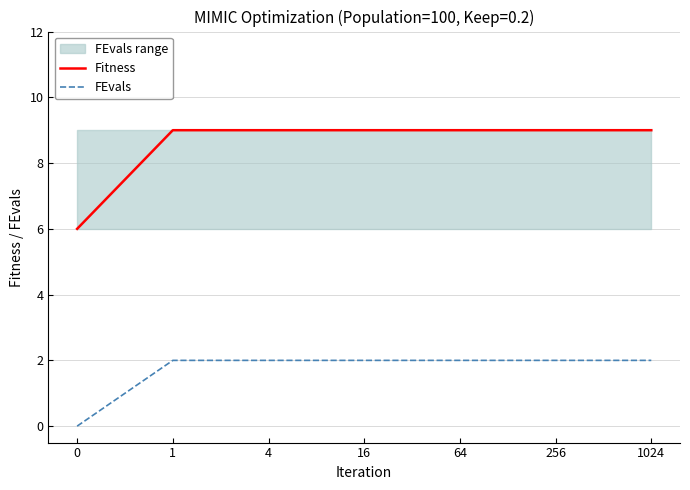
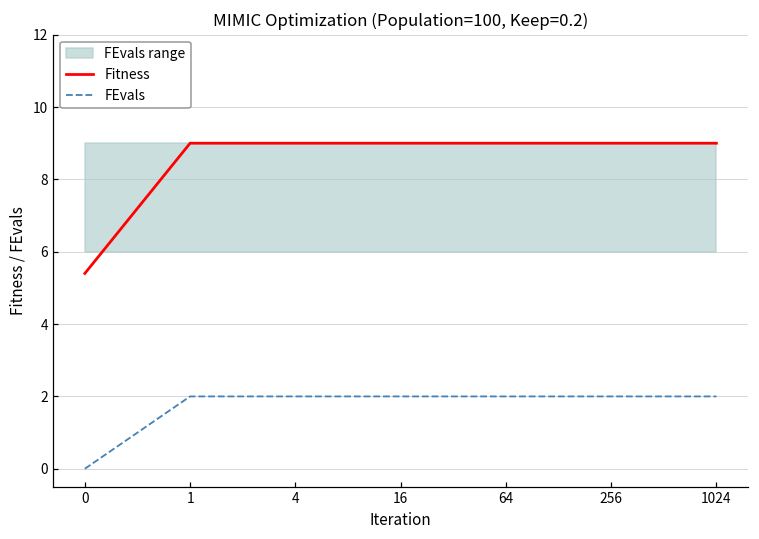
Fitness, 0: 6.0 -> 5.4
